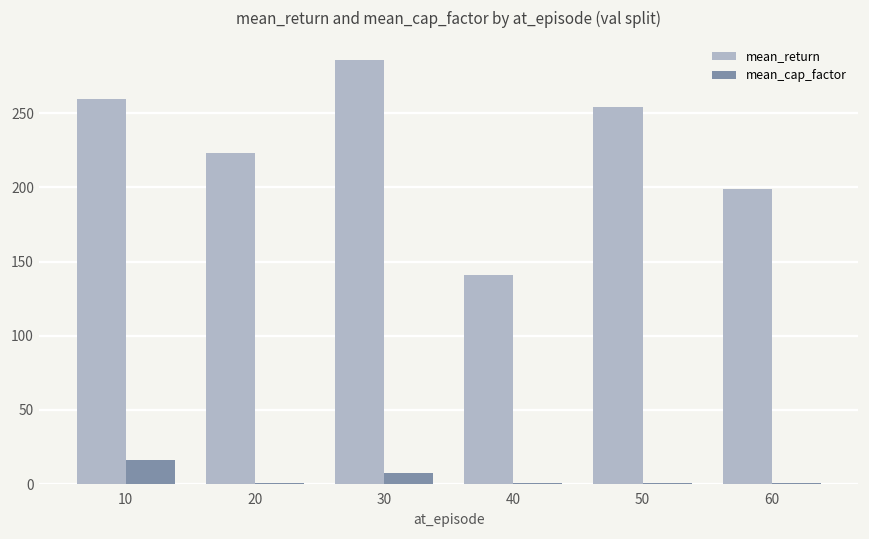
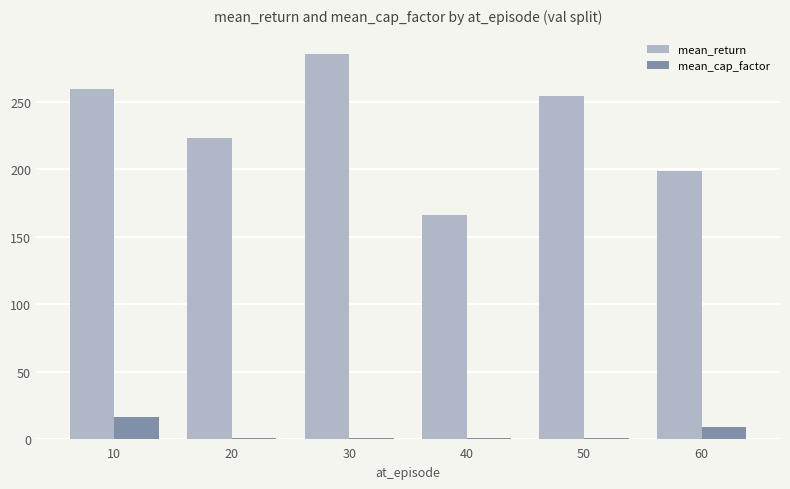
mean_cap_factor, 30: 7 -> 1
mean_return, 40: 141 -> 166
mean_cap_factor, 60: 1 -> 9
